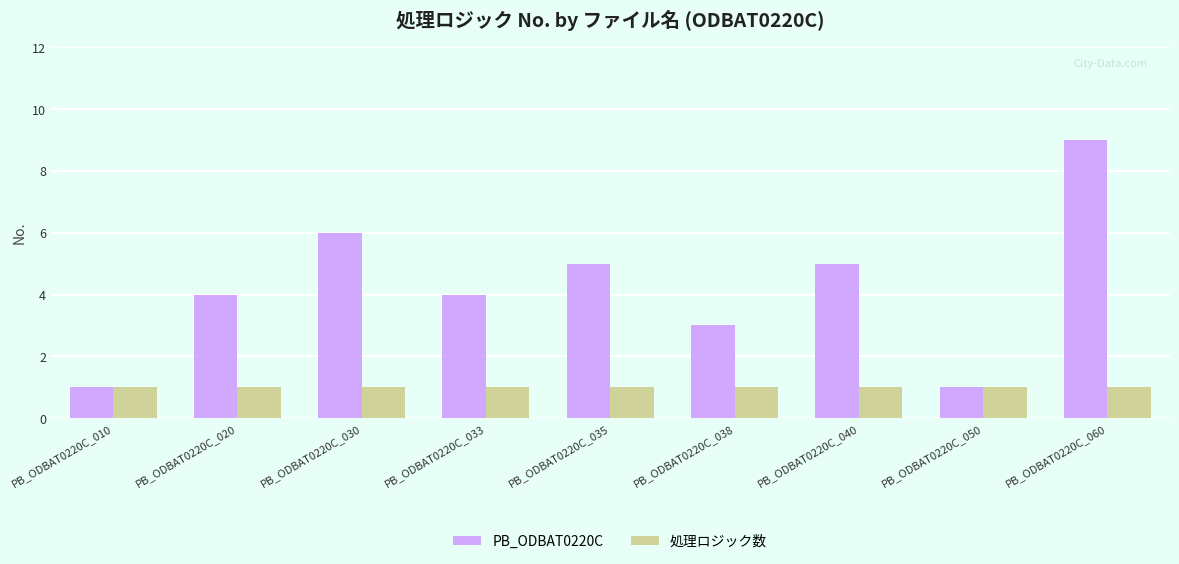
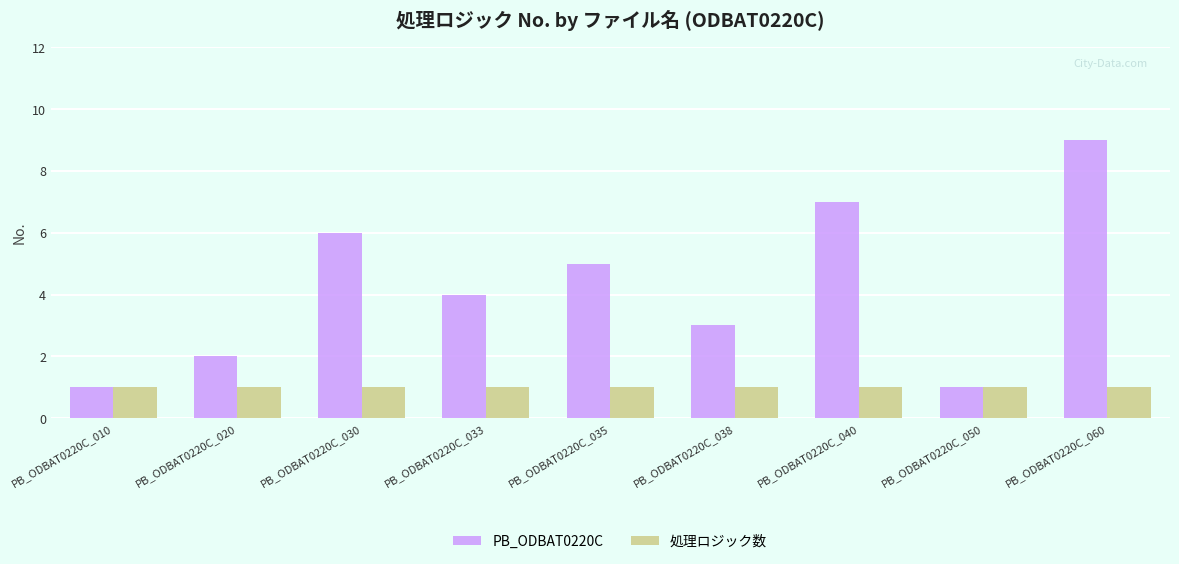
PB_ODBAT0220C, PB_ODBAT0220C_020: 4 -> 2
PB_ODBAT0220C, PB_ODBAT0220C_040: 5 -> 7
